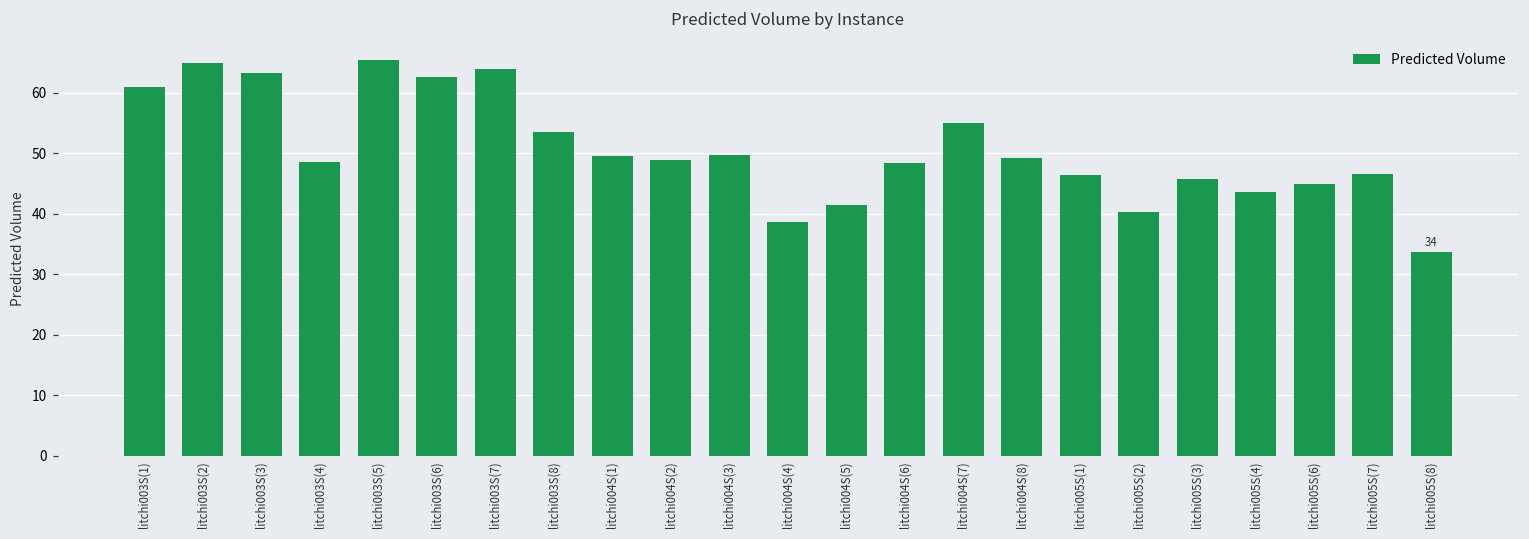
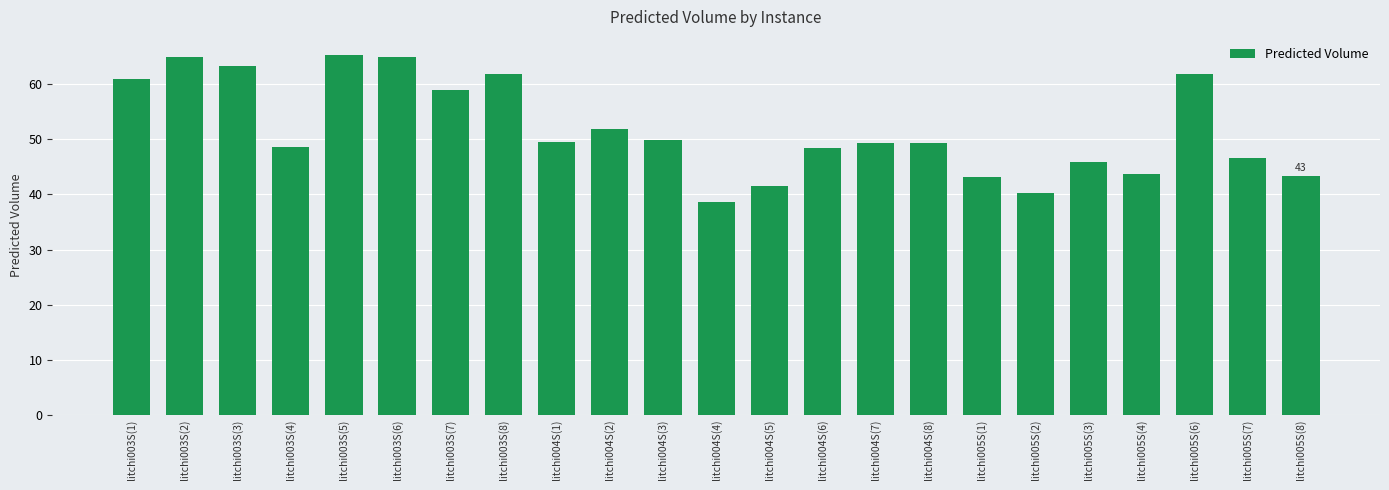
litchi003S(6): 63 -> 65
litchi003S(7): 64 -> 59
litchi003S(8): 54 -> 62
litchi004S(2): 49 -> 52
litchi004S(7): 55 -> 49
litchi005S(1): 46 -> 43
litchi005S(6): 45 -> 62
litchi005S(8): 34 -> 43
